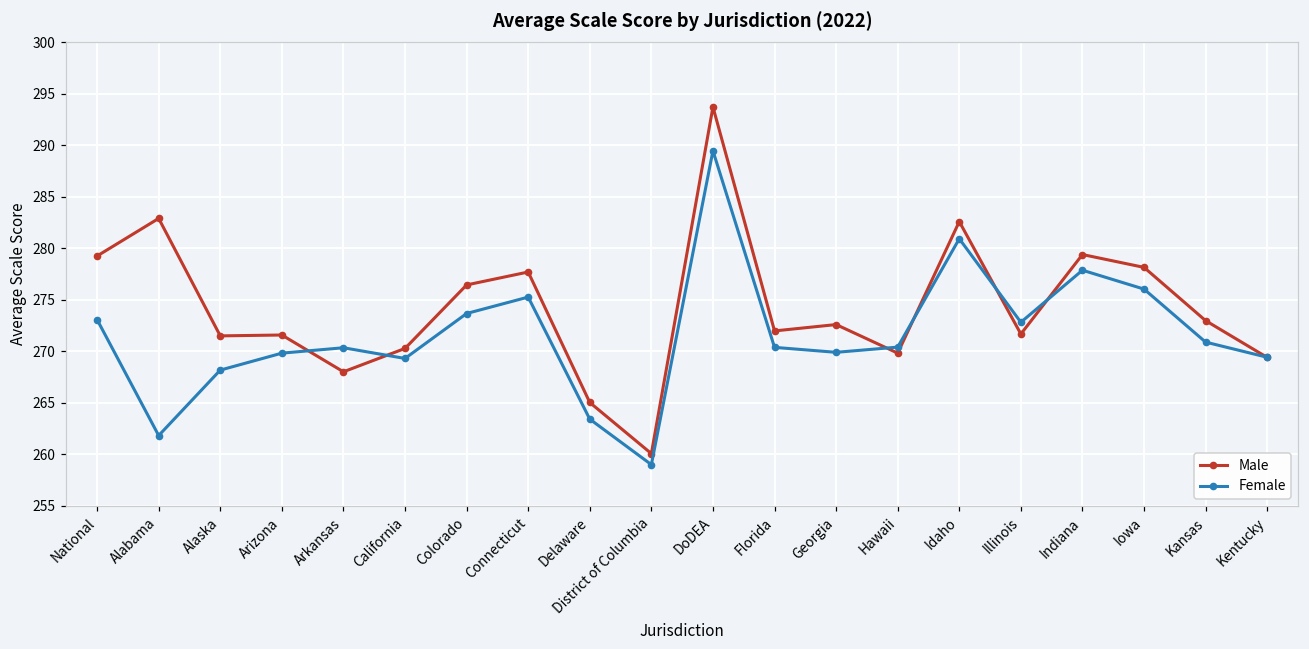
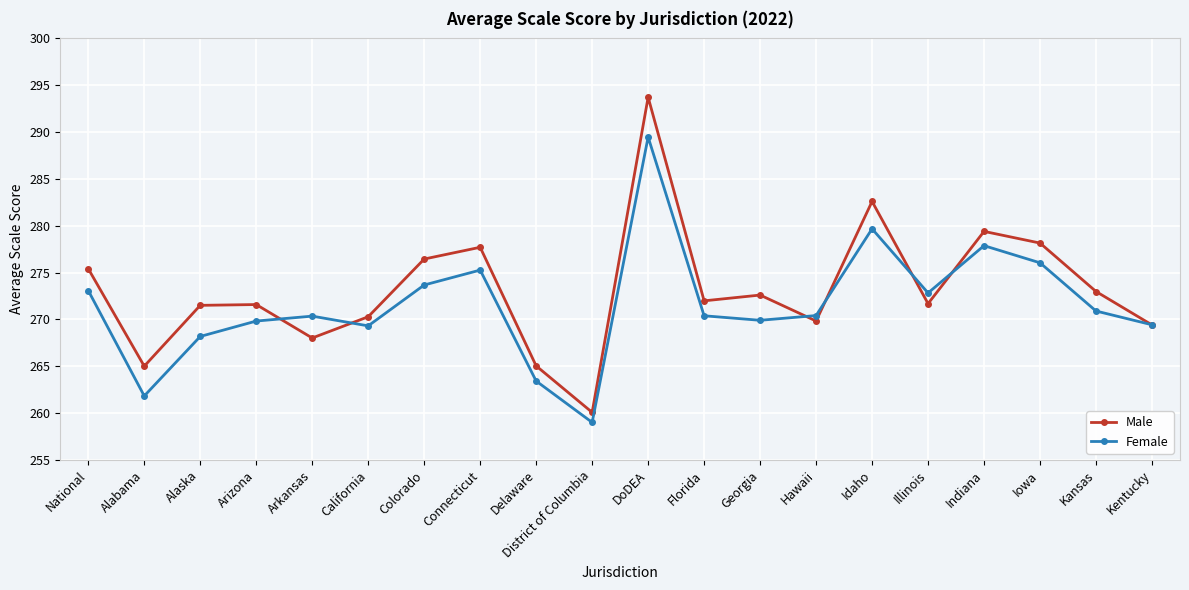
Male, National: 279 -> 275
Male, Alabama: 283 -> 265
Female, Idaho: 281 -> 280
